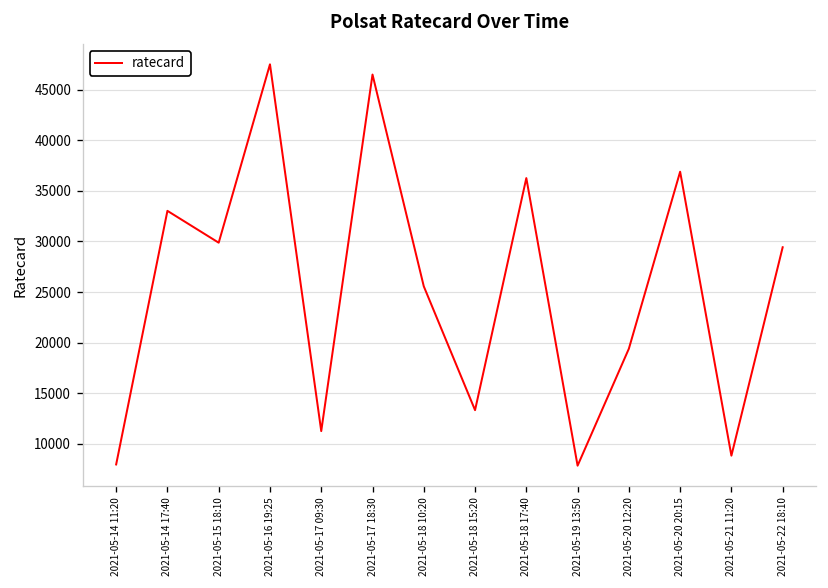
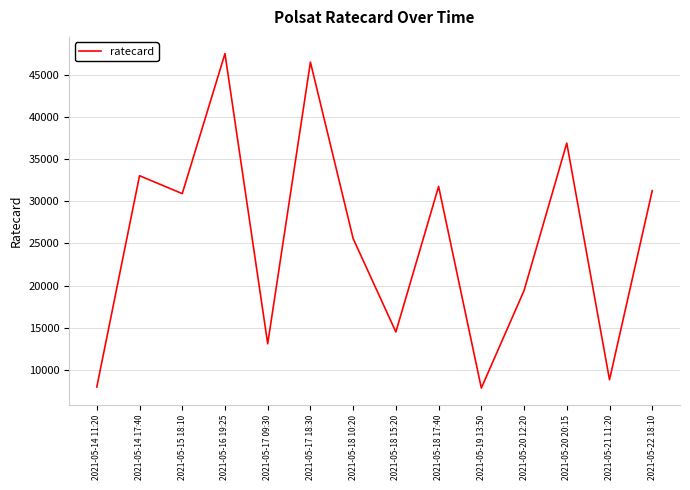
2021-05-15 18:10: 30000 -> 31000
2021-05-17 09:30: 11000 -> 13000
2021-05-18 15:20: 13000 -> 14000
2021-05-18 17:40: 36000 -> 32000
2021-05-22 18:10: 29000 -> 31000
